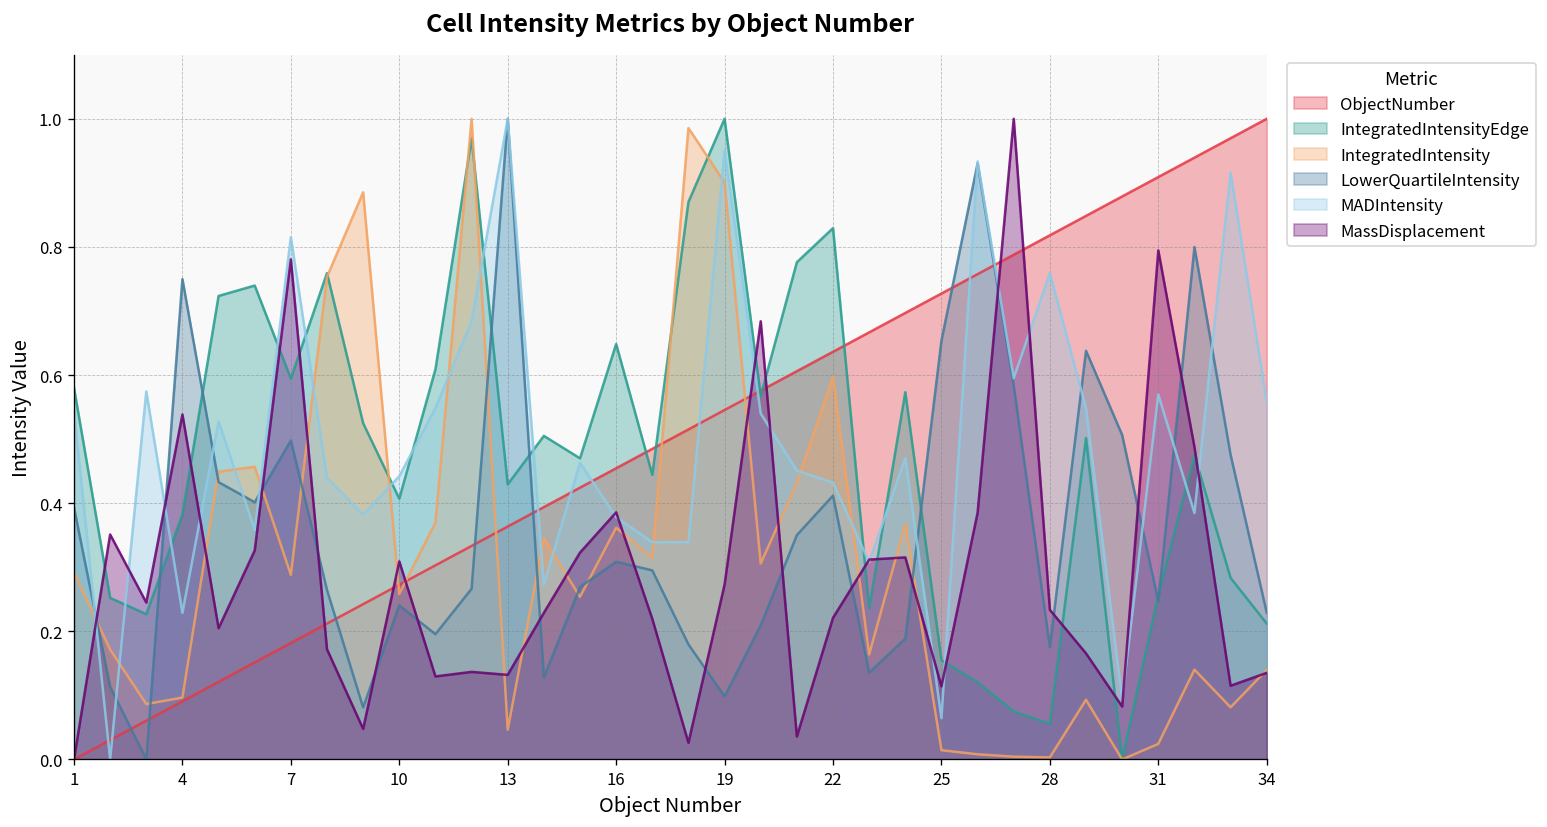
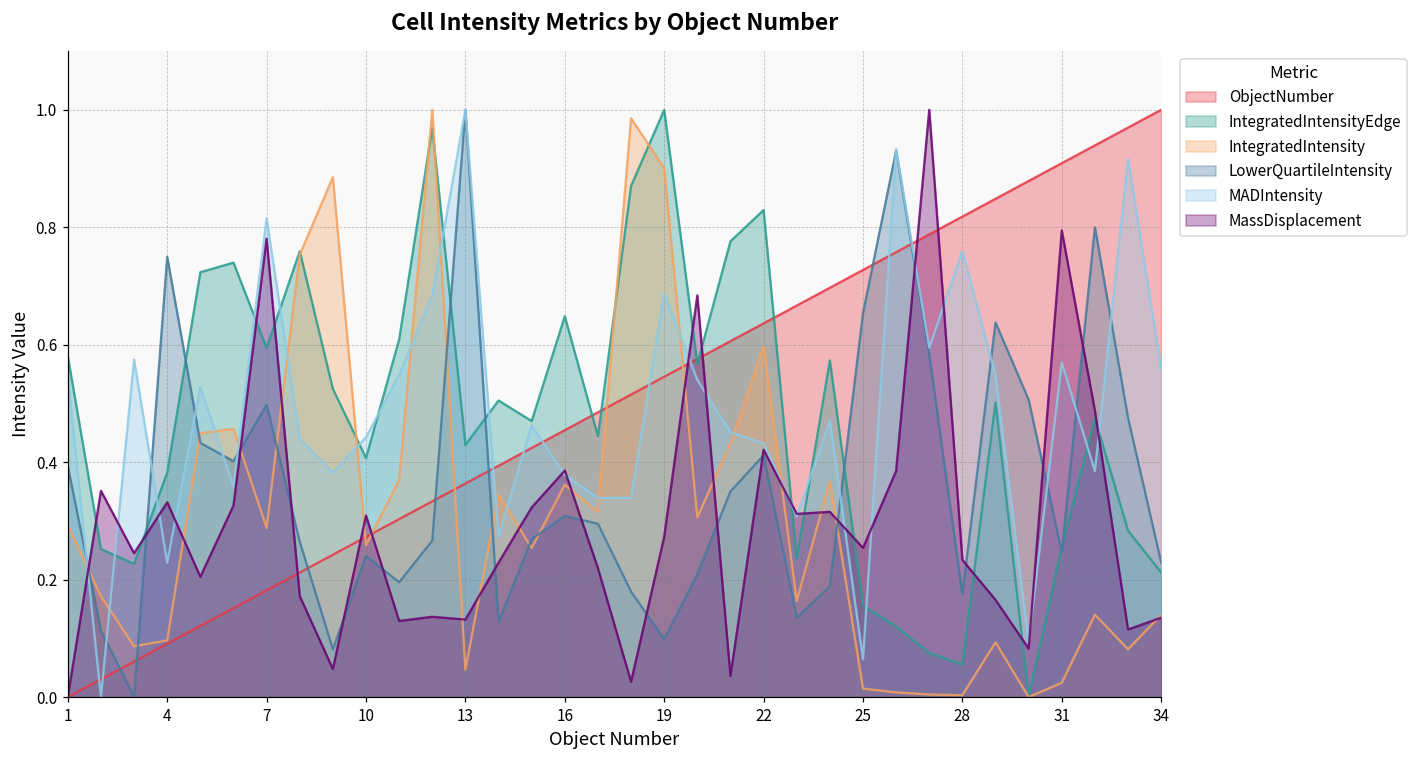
MassDisplacement, 4: 0.54 -> 0.33
MADIntensity, 19: 0.95 -> 0.69
MassDisplacement, 22: 0.22 -> 0.42
MassDisplacement, 25: 0.11 -> 0.25
